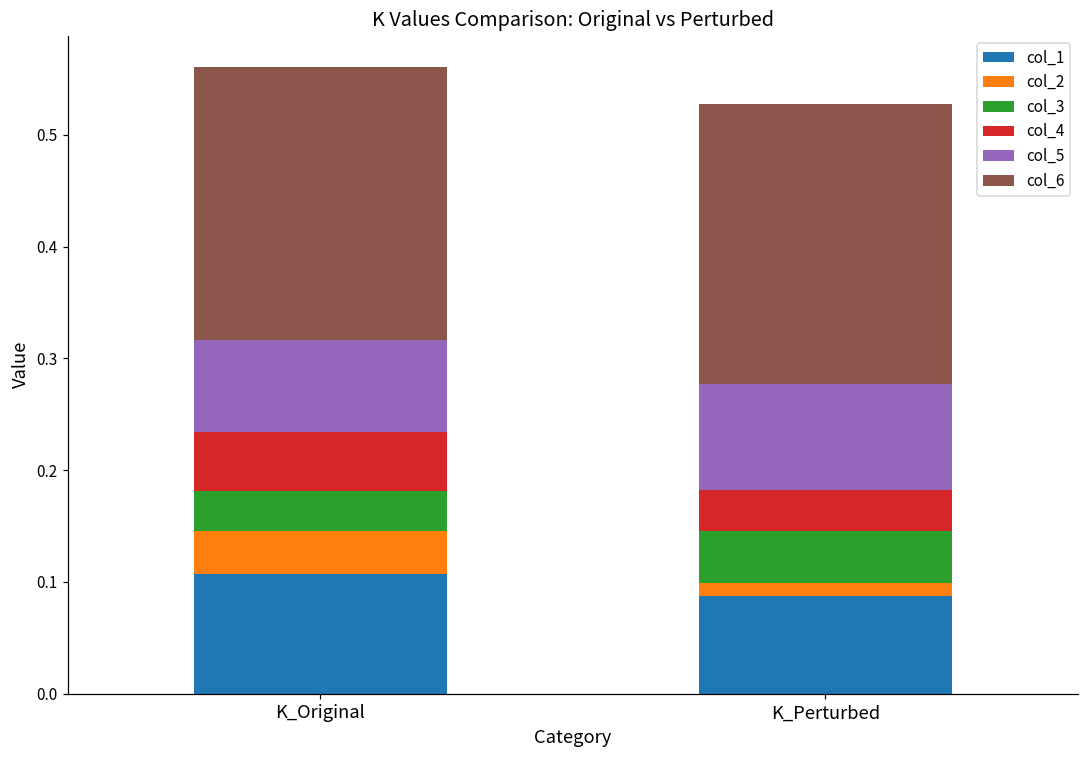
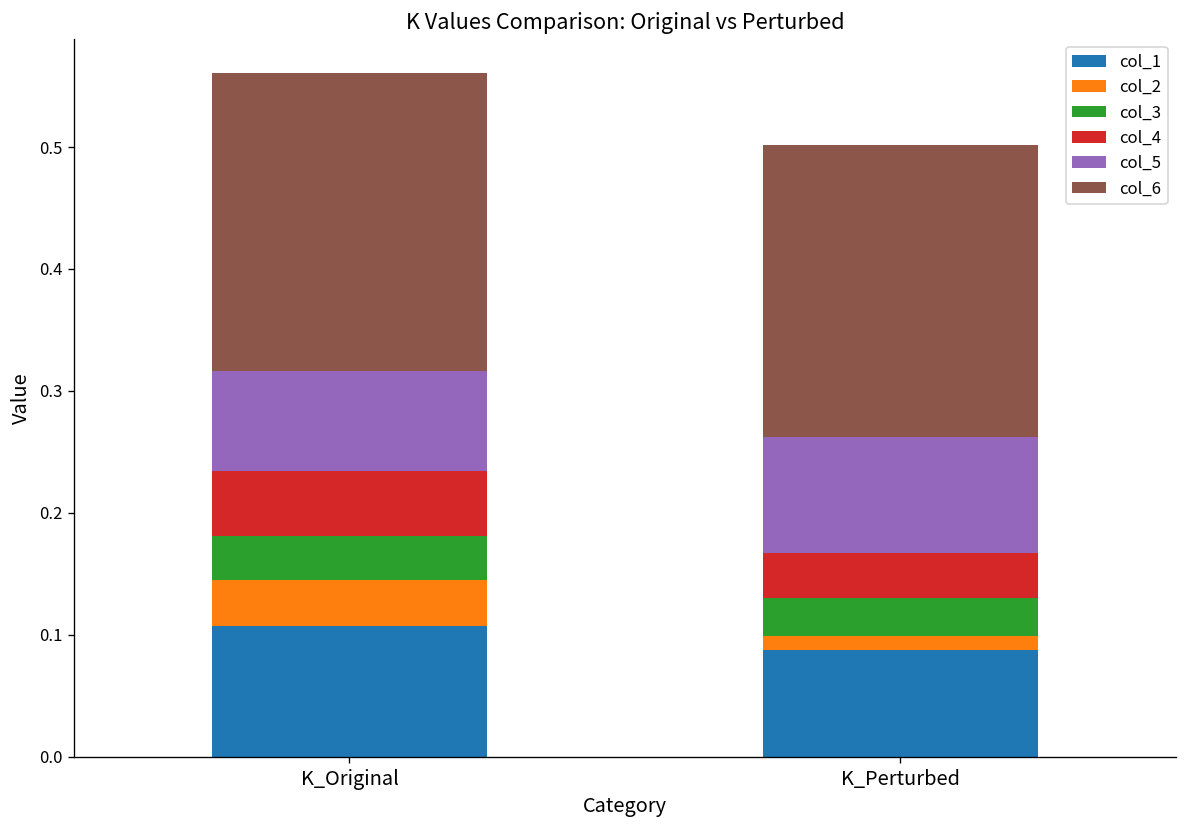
col_3, K_Perturbed: 0.046 -> 0.031
col_6, K_Perturbed: 0.250 -> 0.240
